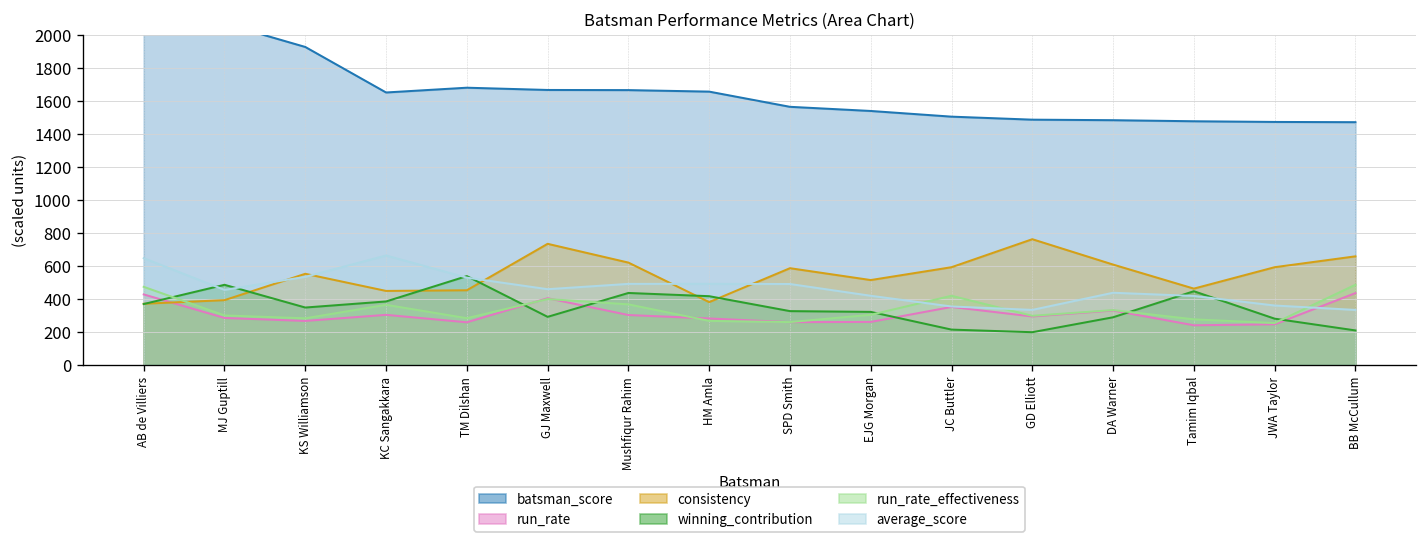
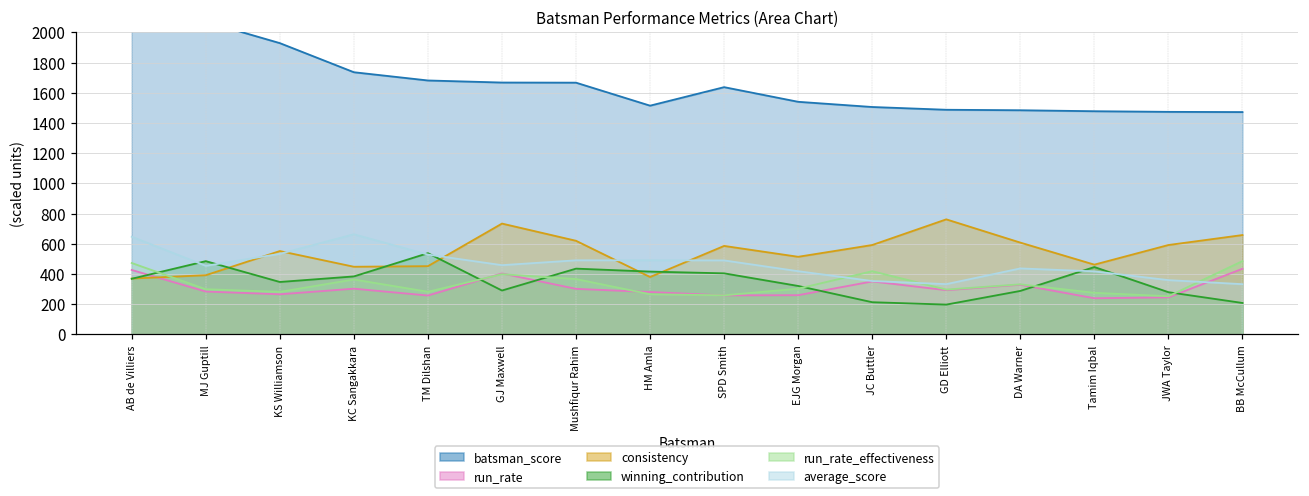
batsman_score, KC Sangakkara: 1650 -> 1740
batsman_score, HM Amla: 1660 -> 1510
batsman_score, SPD Smith: 1570 -> 1640
winning_contribution, SPD Smith: 330 -> 400
